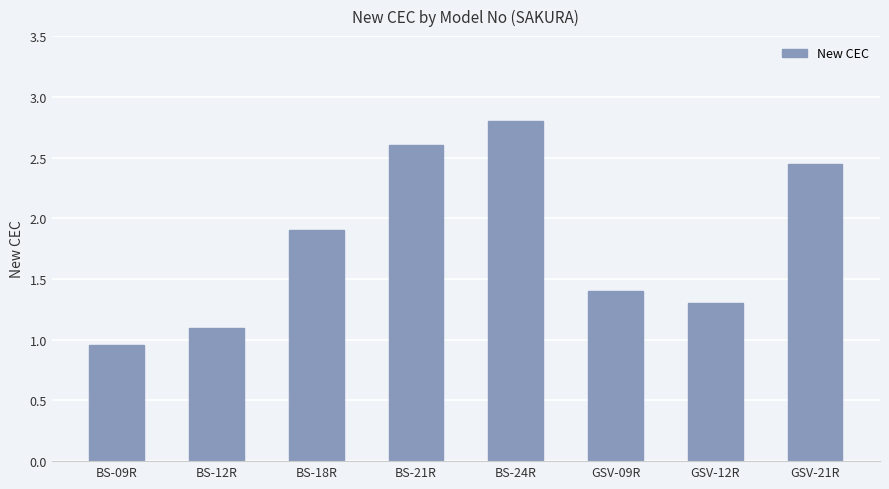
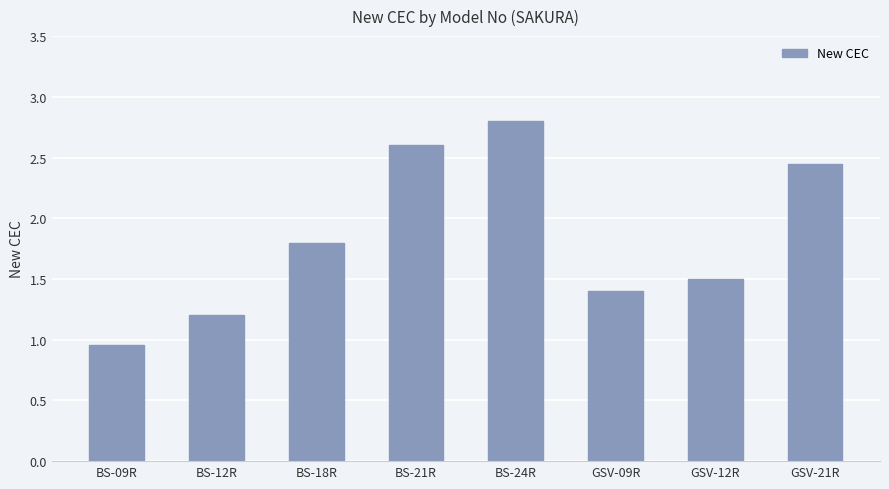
BS-12R: 1.1 -> 1.2
BS-18R: 1.9 -> 1.8
GSV-12R: 1.3 -> 1.5
